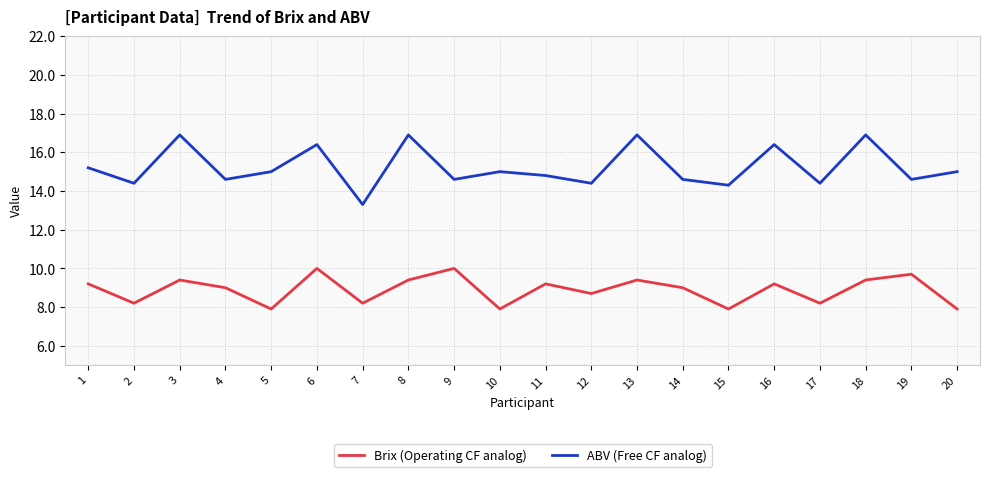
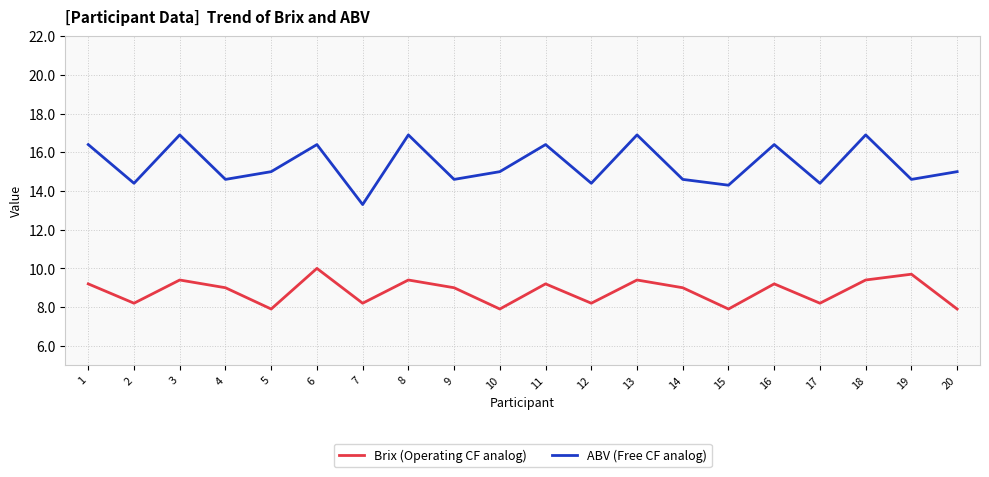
ABV (Free CF analog), 1: 15.2 -> 16.4
Brix (Operating CF analog), 9: 10 -> 9
ABV (Free CF analog), 11: 14.8 -> 16.4
Brix (Operating CF analog), 12: 8.7 -> 8.2
